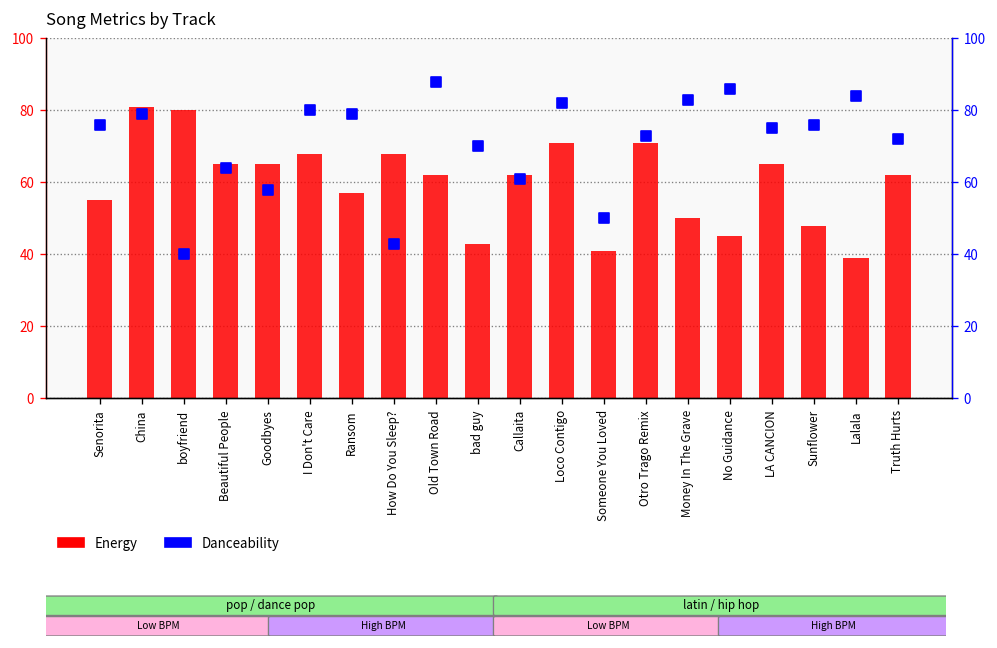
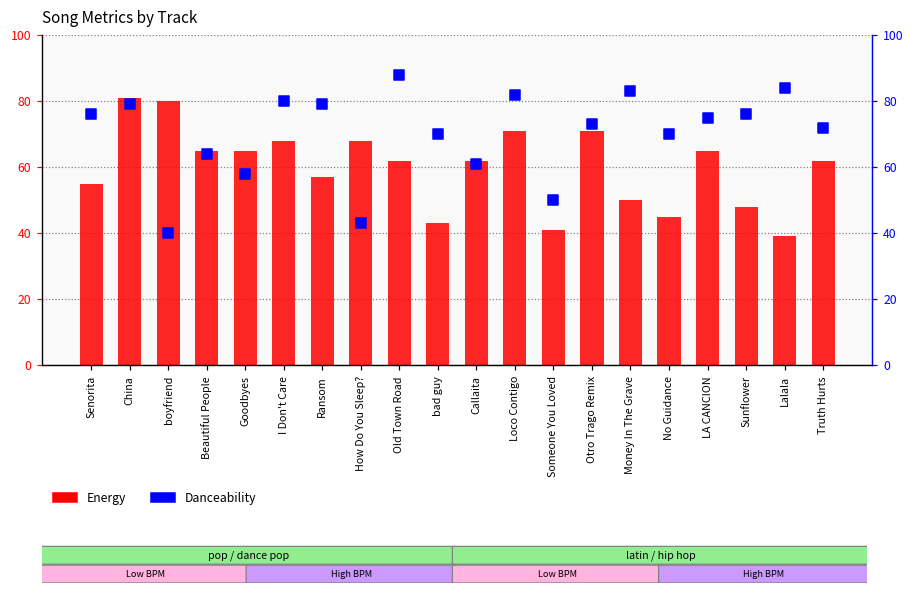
Danceability, No Guidance: 86 -> 70
